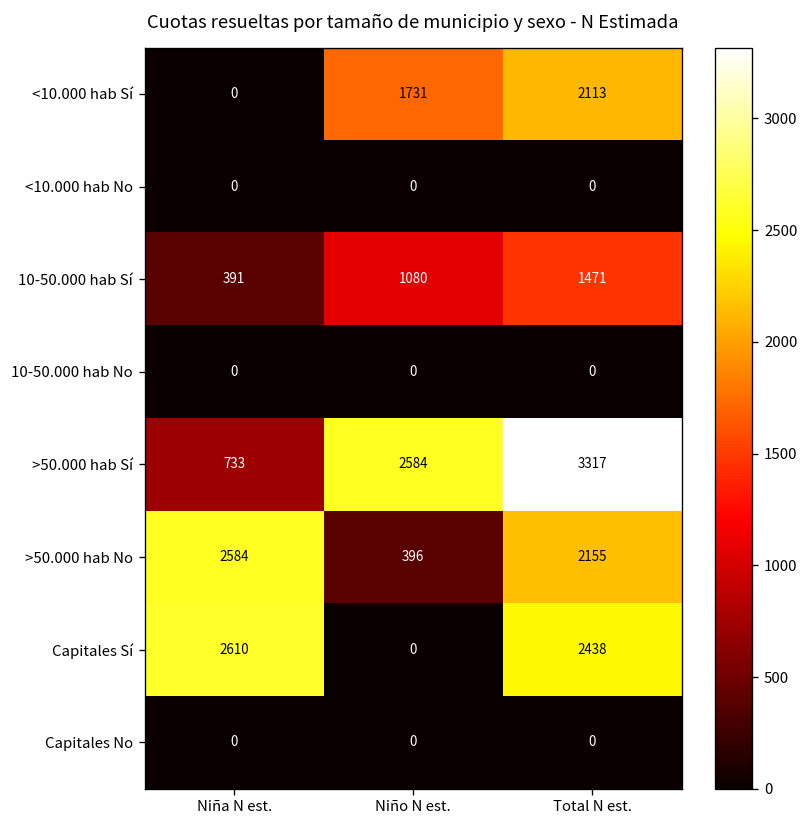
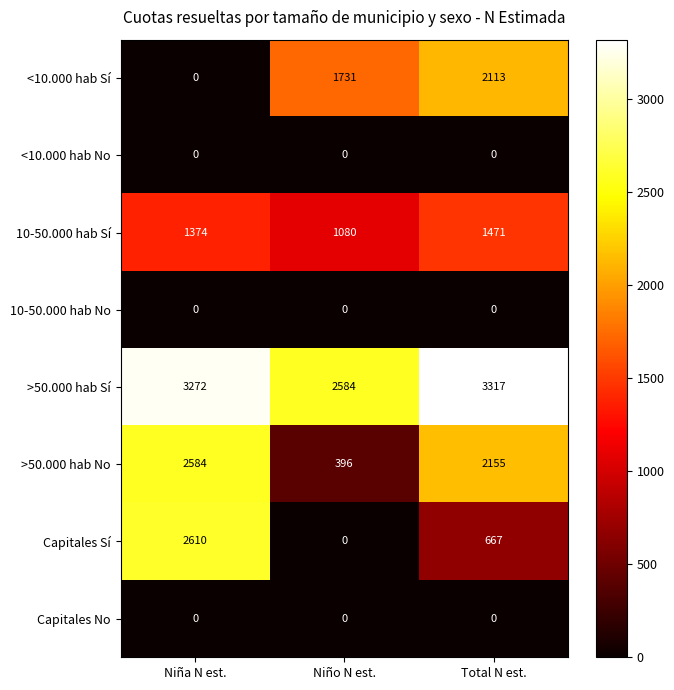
10-50.000 hab Sí, Niña N est.: 391 -> 1374
>50.000 hab Sí, Niña N est.: 733 -> 3272
Capitales Sí, Total N est.: 2438 -> 667
